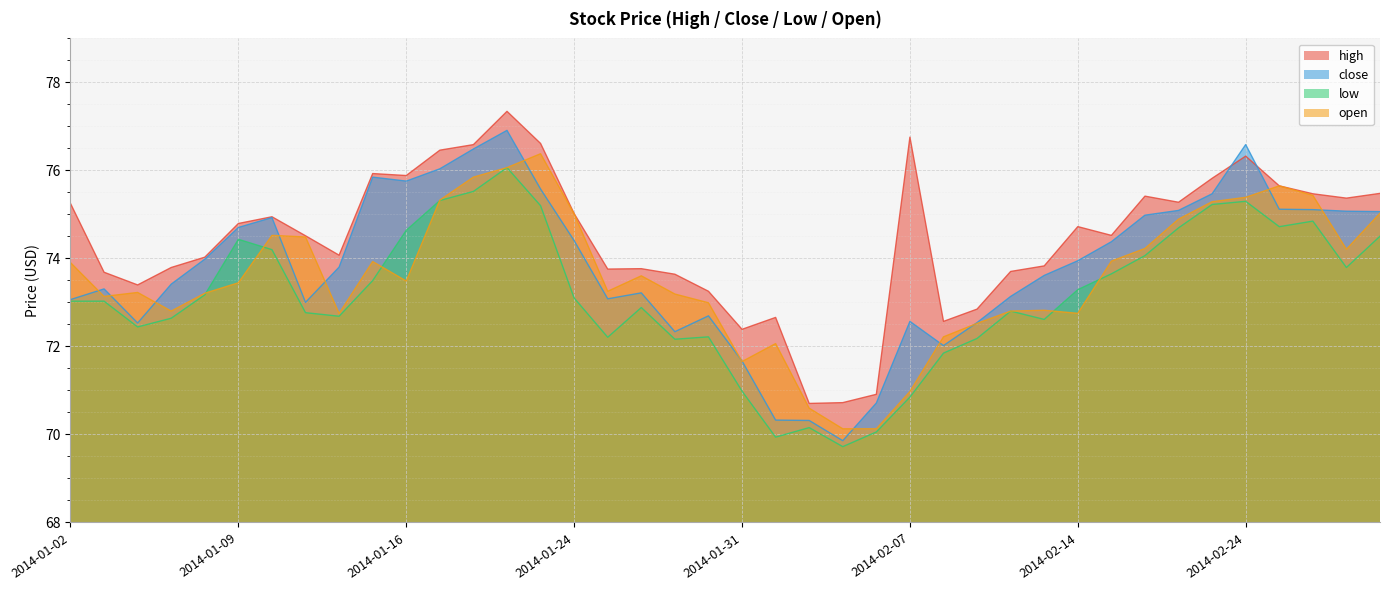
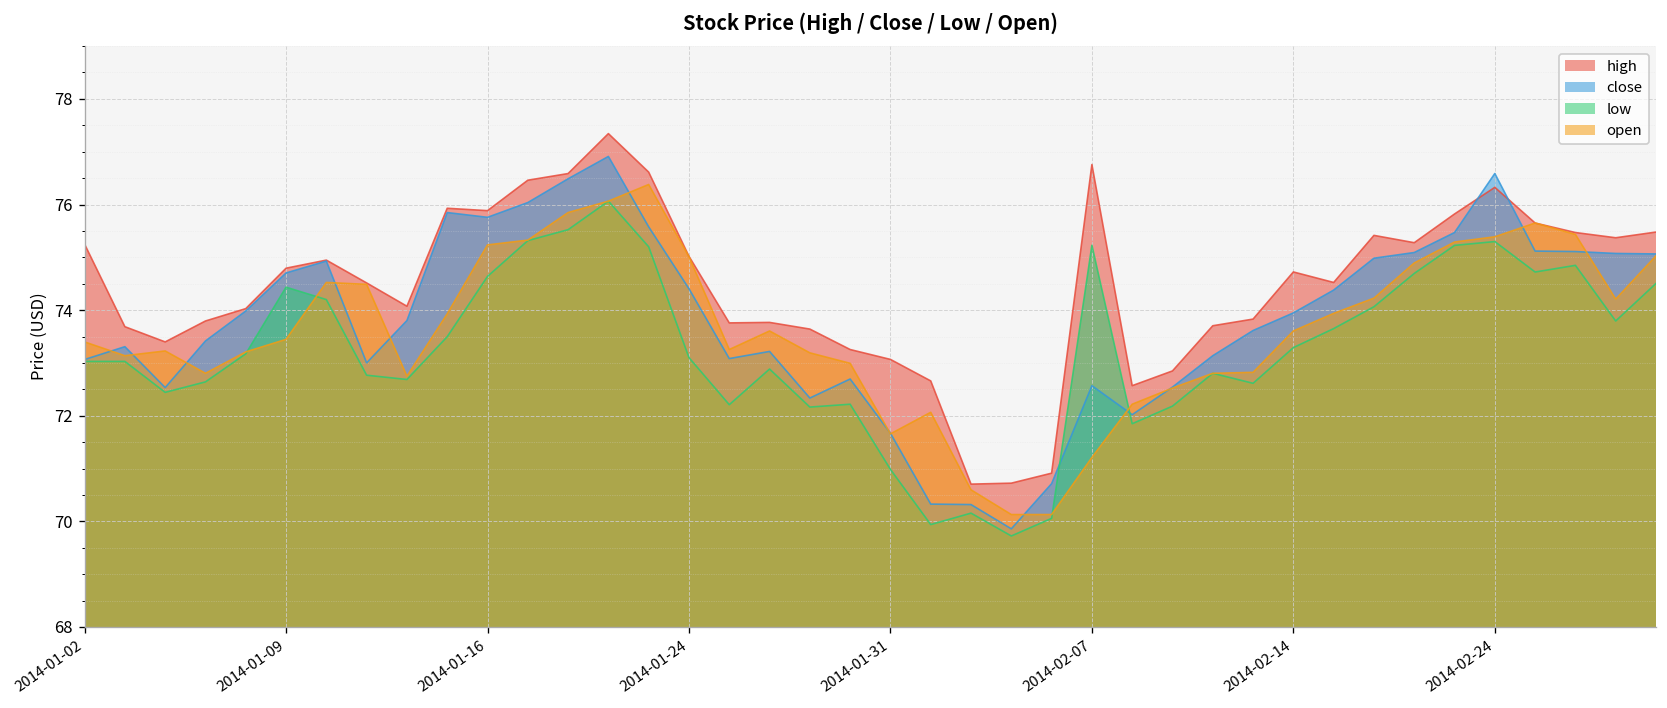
open, 2014-01-02: 73.9 -> 73.4
open, 2014-01-16: 73.5 -> 75.2
high, 2014-01-31: 72.4 -> 73.1
low, 2014-02-07: 70.8 -> 75.2
open, 2014-02-07: 71.0 -> 71.2
open, 2014-02-14: 72.8 -> 73.6
